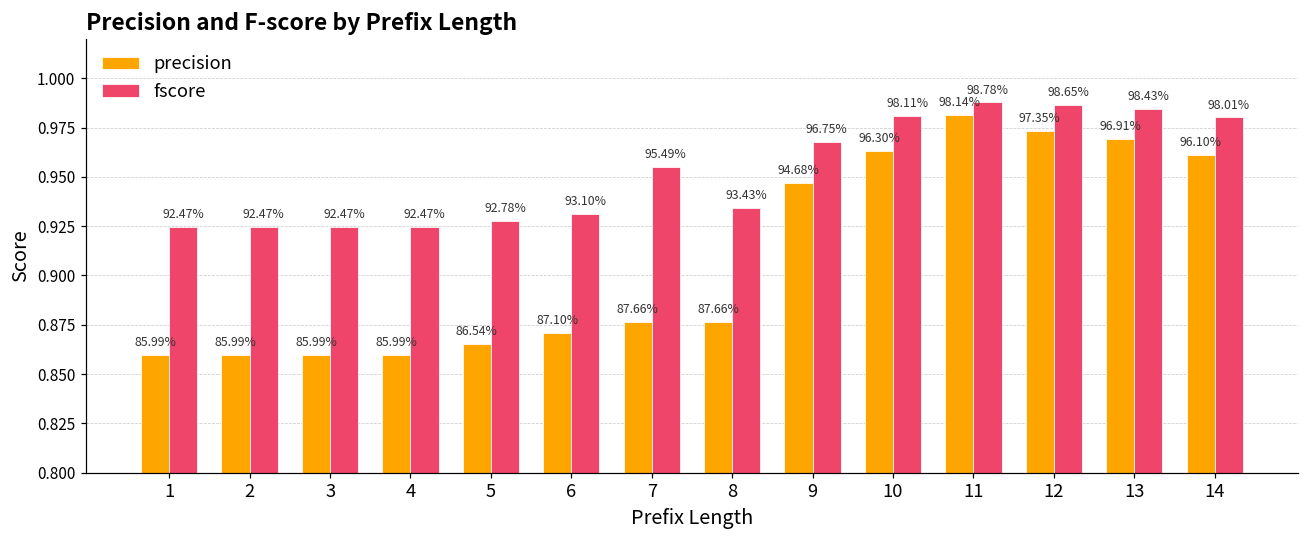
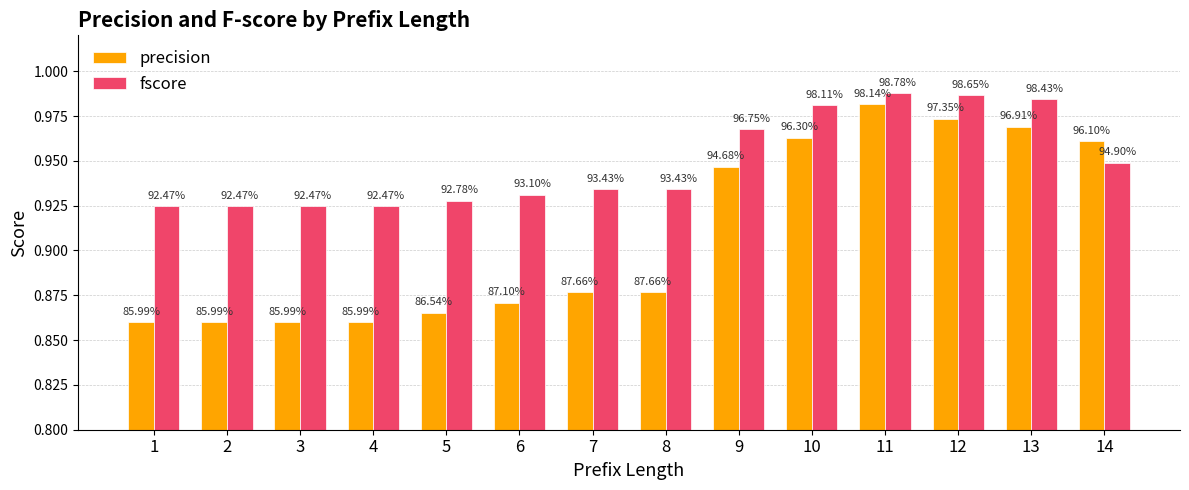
fscore, 7: 95.49% -> 93.43%
fscore, 14: 98.01% -> 94.90%
